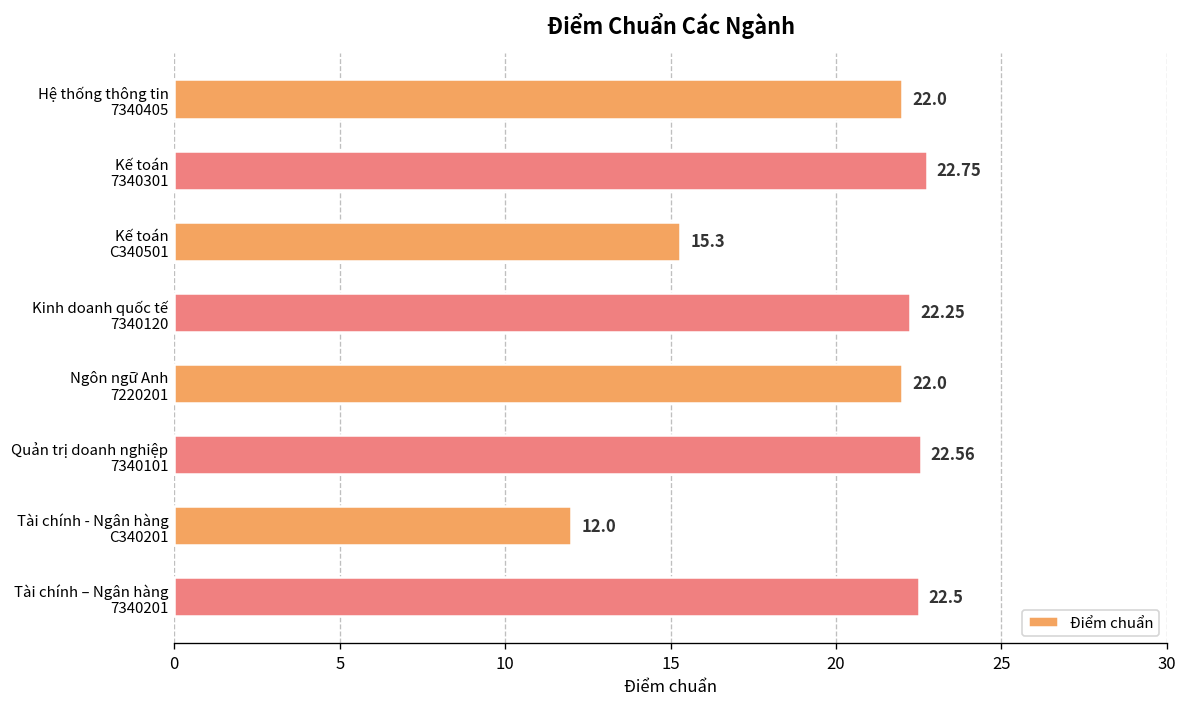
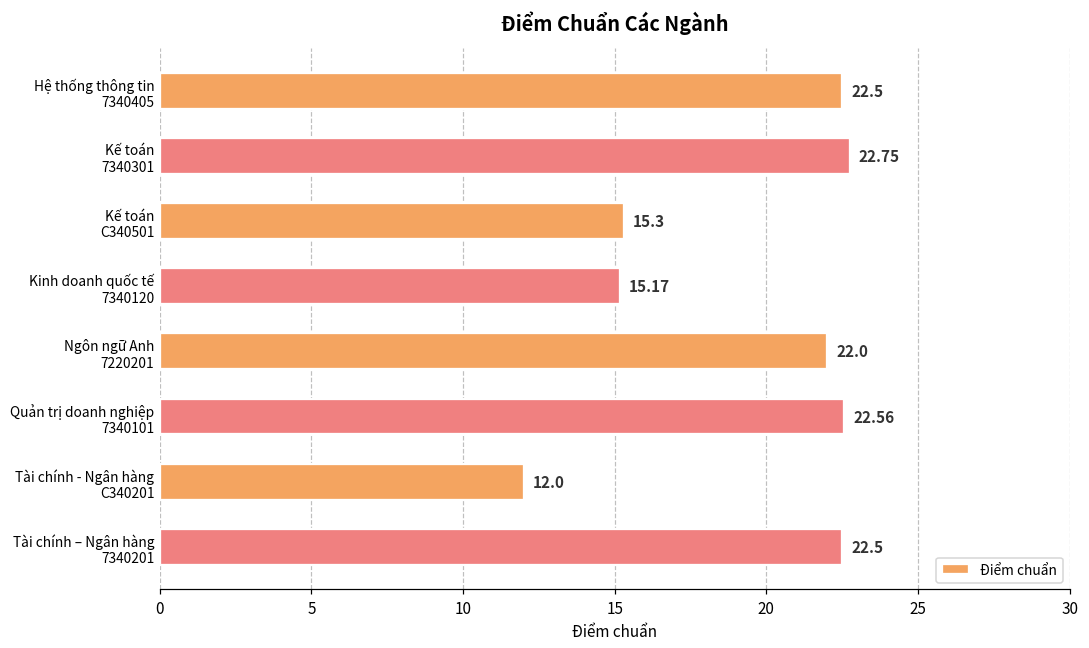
Hệ thống thông tin 7340405: 22.0 -> 22.5
Kinh doanh quốc tế 7340120: 22.25 -> 15.17
